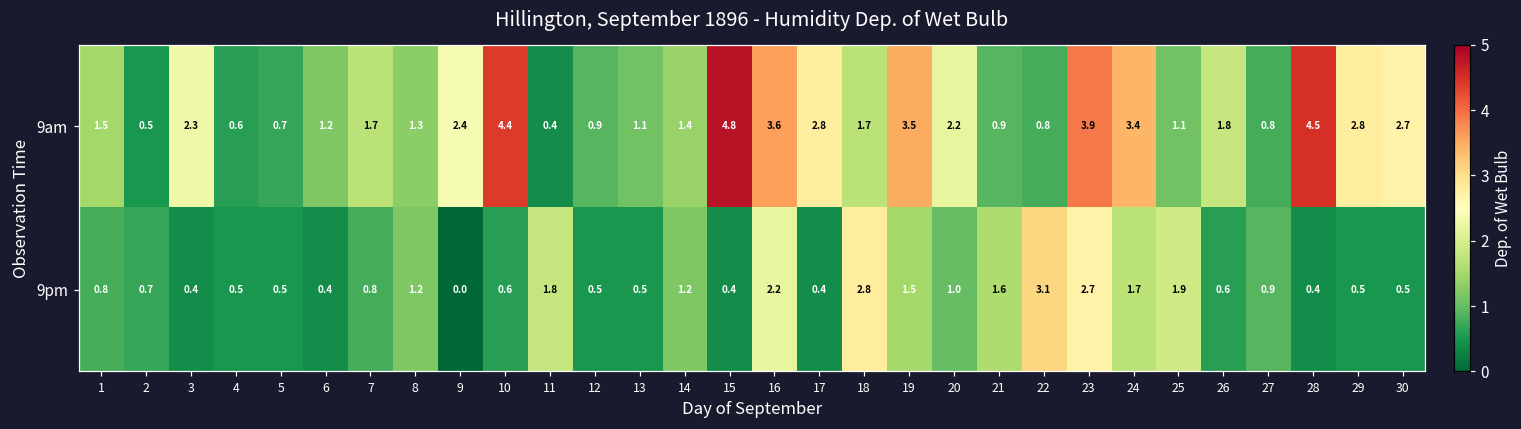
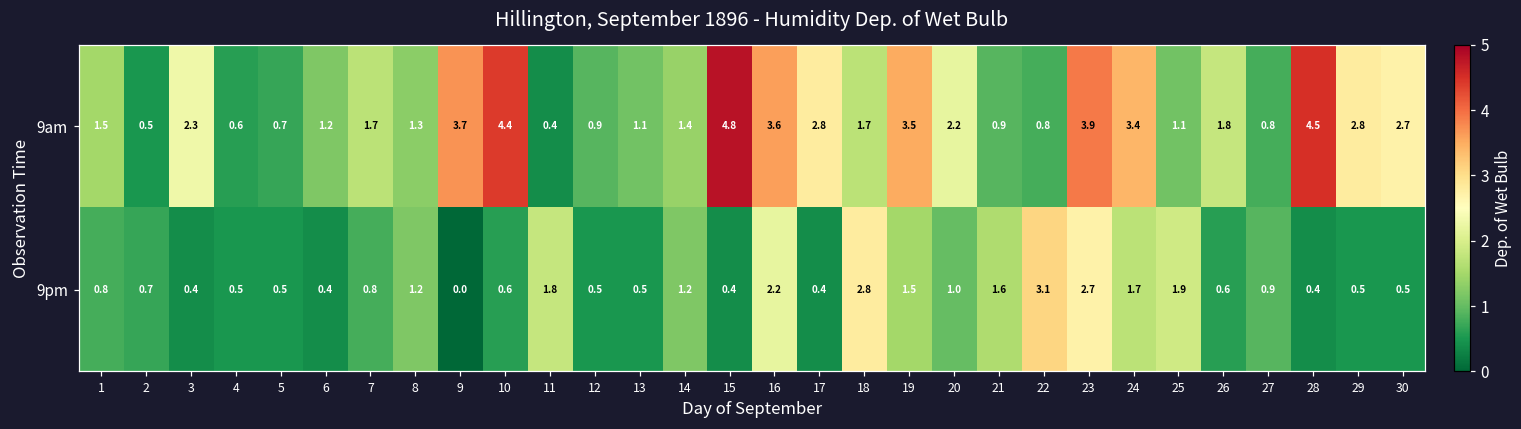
9am, 9: 2.4 -> 3.7
